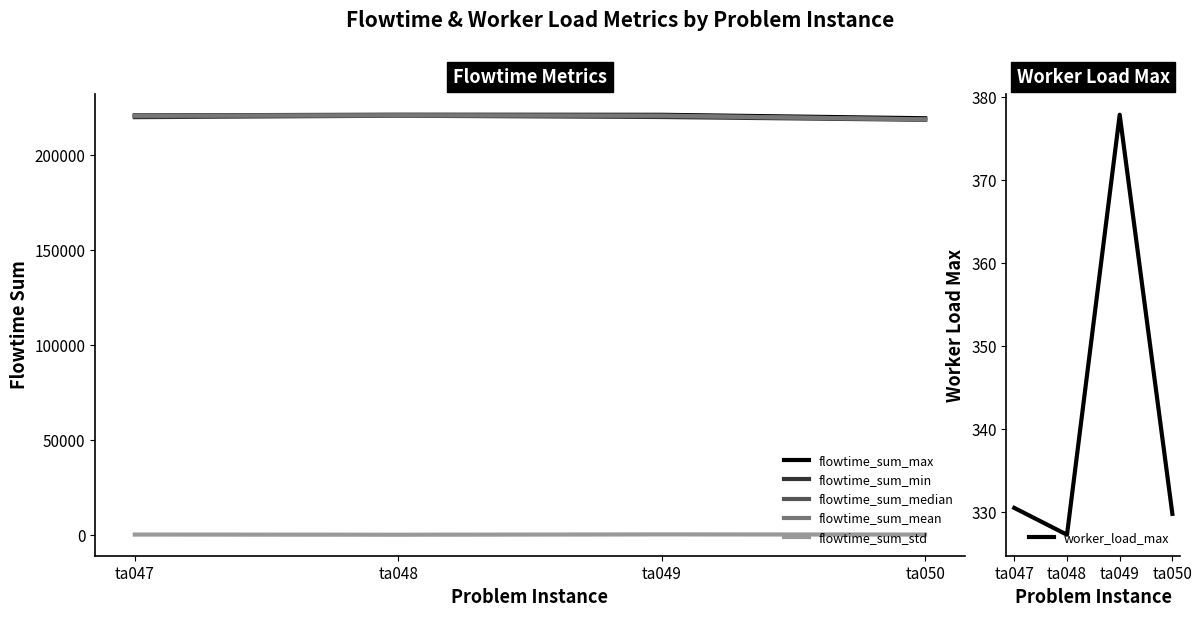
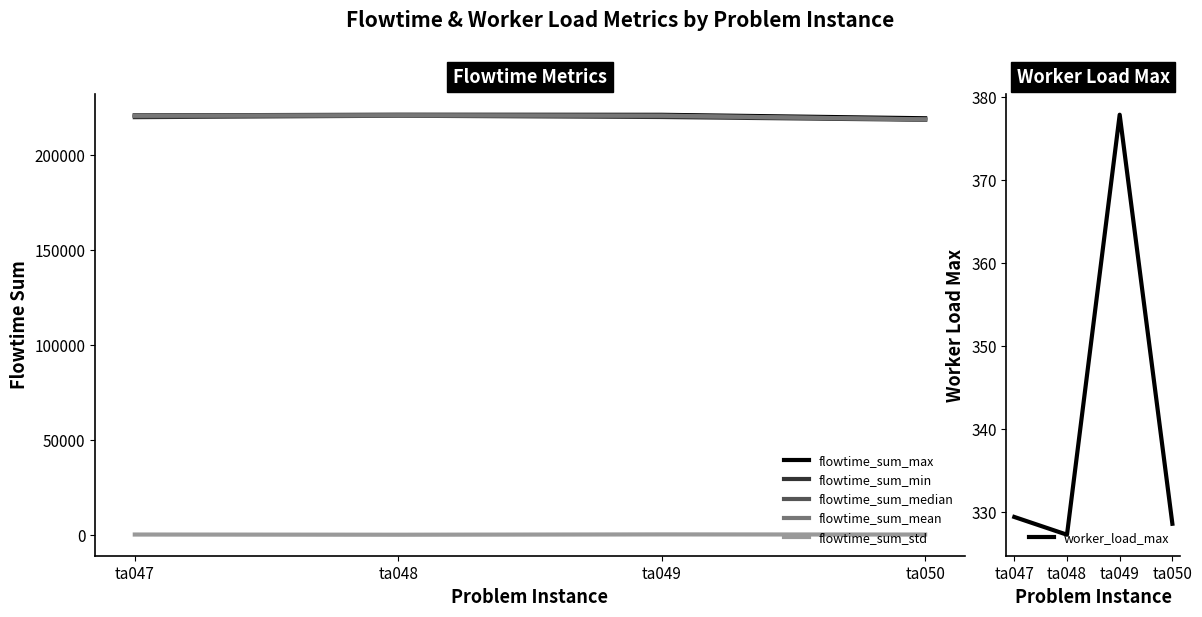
Worker Load Max, ta047: 331 -> 329
Worker Load Max, ta050: 330 -> 329
